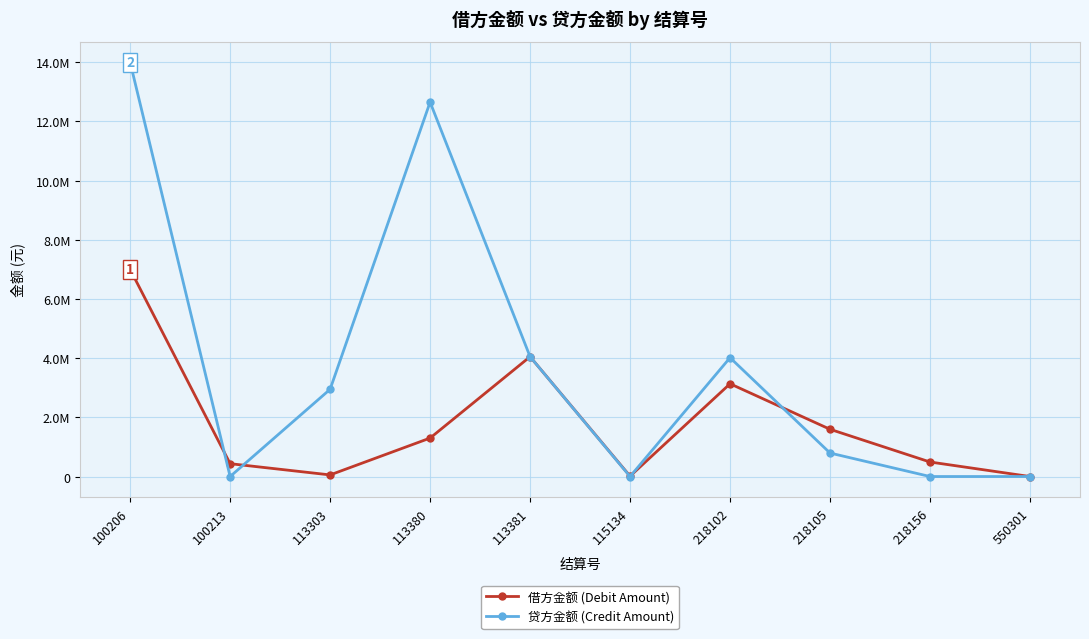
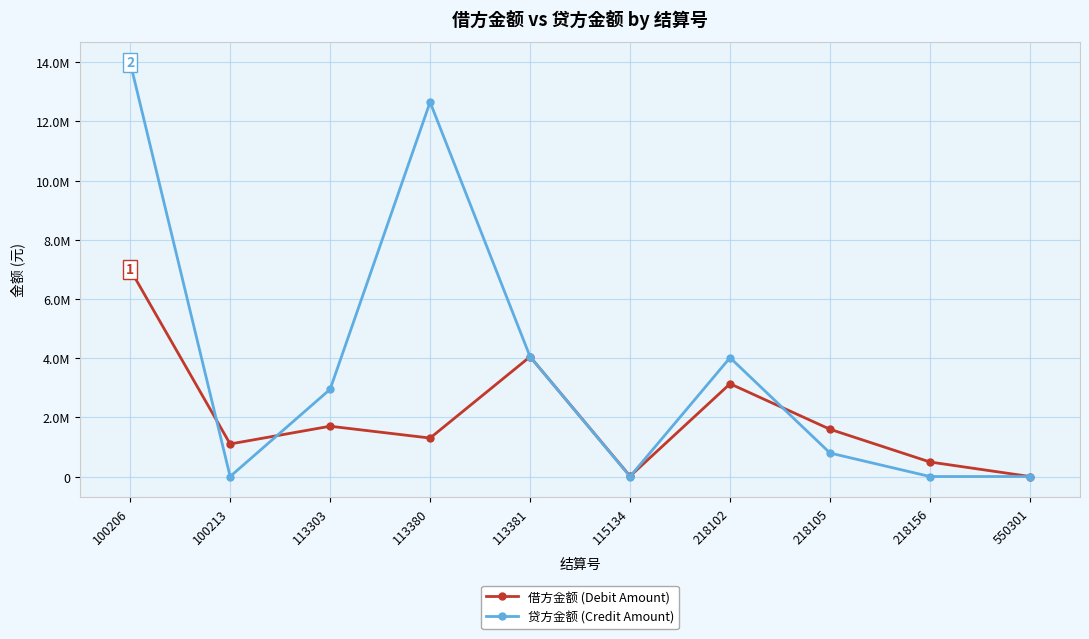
借方金额 (Debit Amount), 100213: 400000 -> 1100000
借方金额 (Debit Amount), 113303: 100000 -> 1700000
